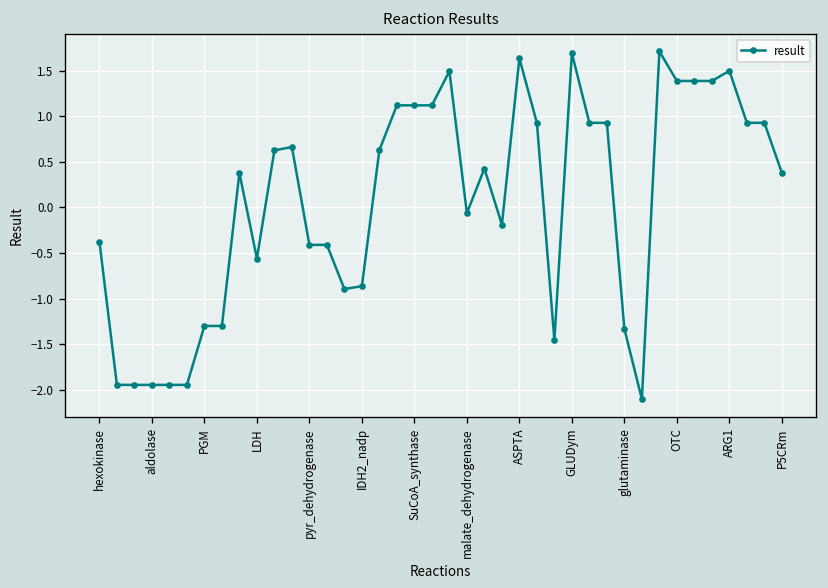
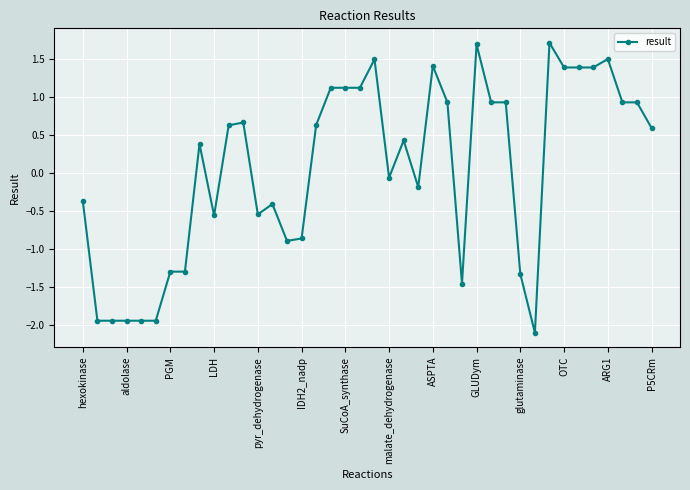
pyr_dehydrogenase: -0.4 -> -0.5
ASPTA: 1.6 -> 1.4
P5CRm: 0.4 -> 0.6
